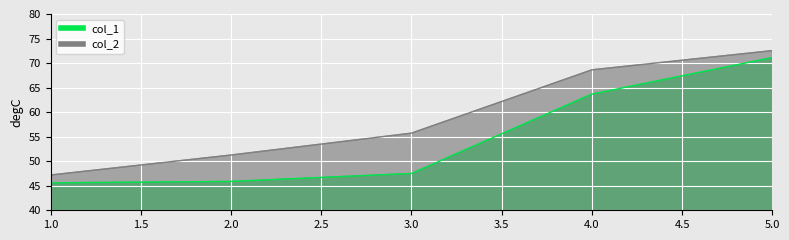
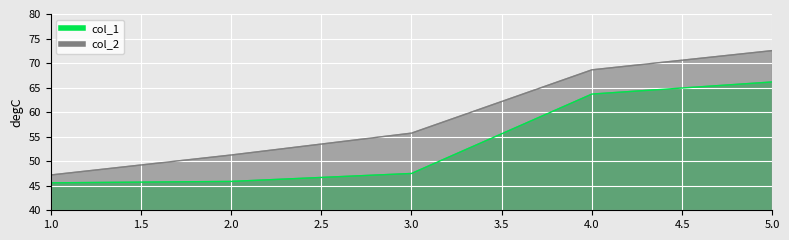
col_1, 5.0: 71 -> 66
